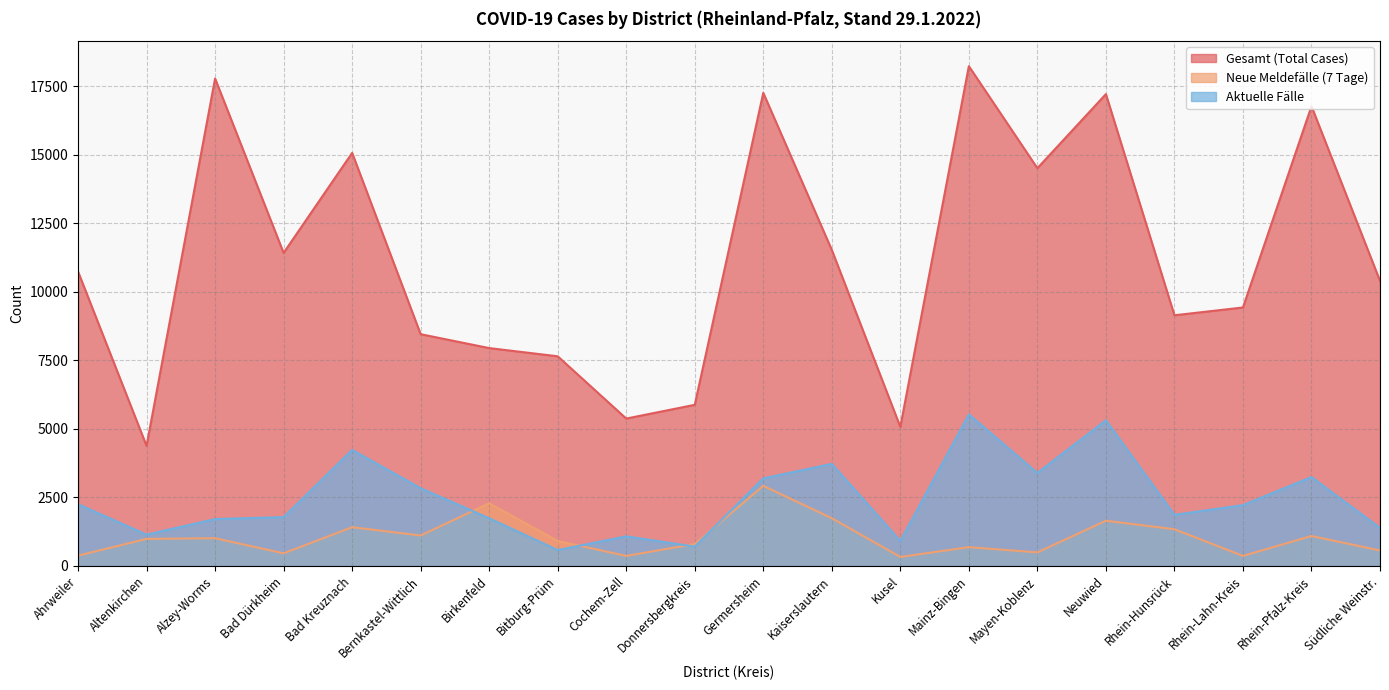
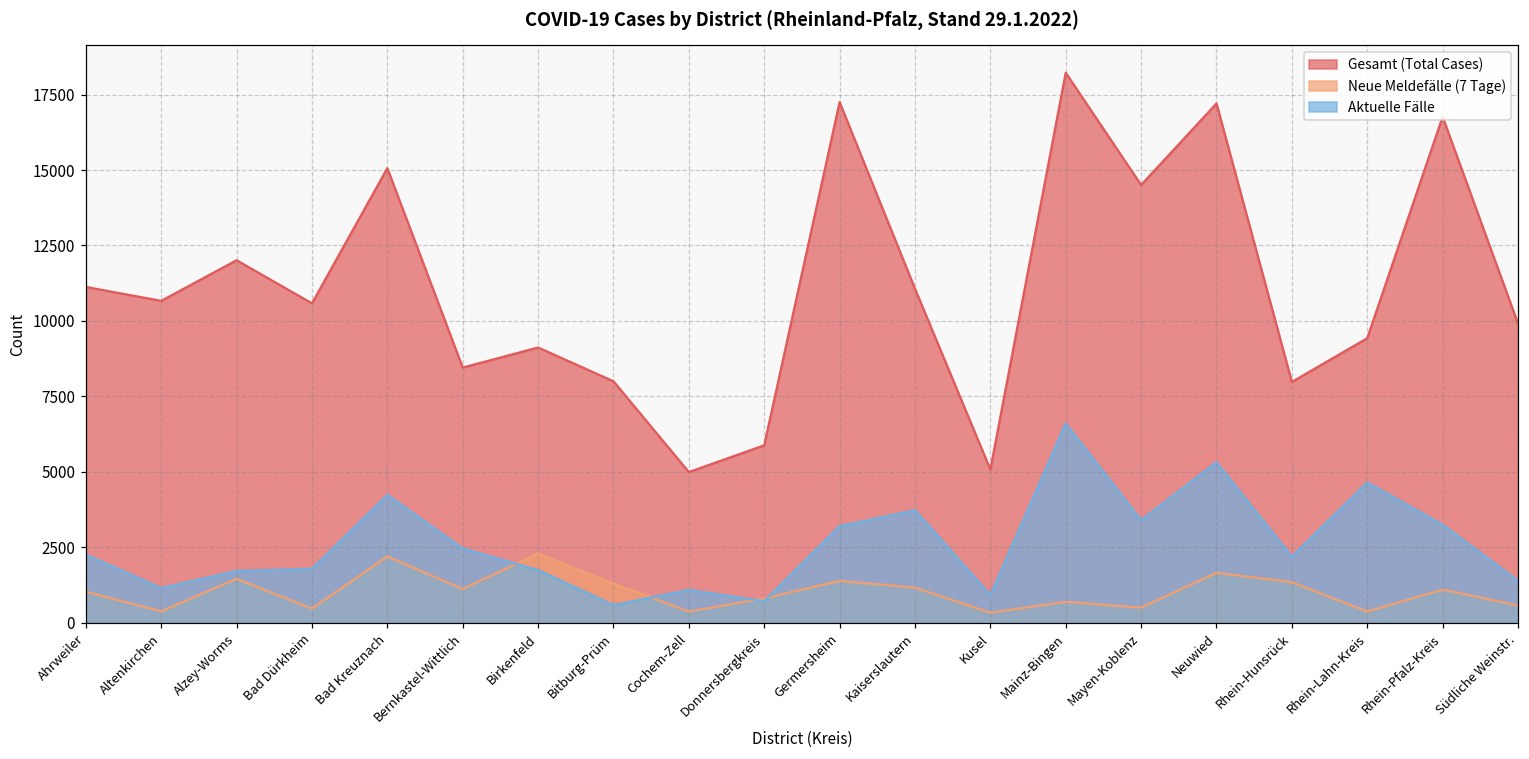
Gesamt (Total Cases), Ahrweiler: 10700 -> 11100
Neue Meldefälle (7 Tage), Ahrweiler: 400 -> 1000
Gesamt (Total Cases), Altenkirchen: 4400 -> 10700
Neue Meldefälle (7 Tage), Altenkirchen: 1000 -> 400
Gesamt (Total Cases), Alzey-Worms: 17800 -> 12000
Neue Meldefälle (7 Tage), Alzey-Worms: 1000 -> 1400
Gesamt (Total Cases), Bad Dürkheim: 11400 -> 10600
Neue Meldefälle (7 Tage), Bad Kreuznach: 1400 -> 2200
Aktuelle Fälle, Bernkastel-Wittlich: 2800 -> 2500
Gesamt (Total Cases), Birkenfeld: 7900 -> 9100
Gesamt (Total Cases), Bitburg-Prüm: 7600 -> 8000
Neue Meldefälle (7 Tage), Bitburg-Prüm: 900 -> 1300
Gesamt (Total Cases), Cochem-Zell: 5400 -> 5000
Neue Meldefälle (7 Tage), Germersheim: 2900 -> 1400
Gesamt (Total Cases), Kaiserslautern: 11500 -> 11100
Neue Meldefälle (7 Tage), Kaiserslautern: 1700 -> 1200
Aktuelle Fälle, Mainz-Bingen: 5500 -> 6600
Gesamt (Total Cases), Rhein-Hunsrück: 9100 -> 8000
Aktuelle Fälle, Rhein-Hunsrück: 1900 -> 2200
Aktuelle Fälle, Rhein-Lahn-Kreis: 2200 -> 4600
Gesamt (Total Cases), Südliche Weinstr.: 10400 -> 9900
